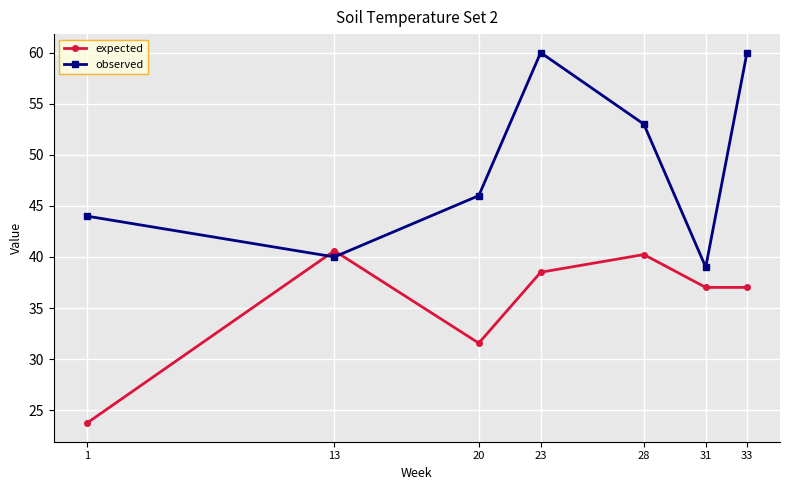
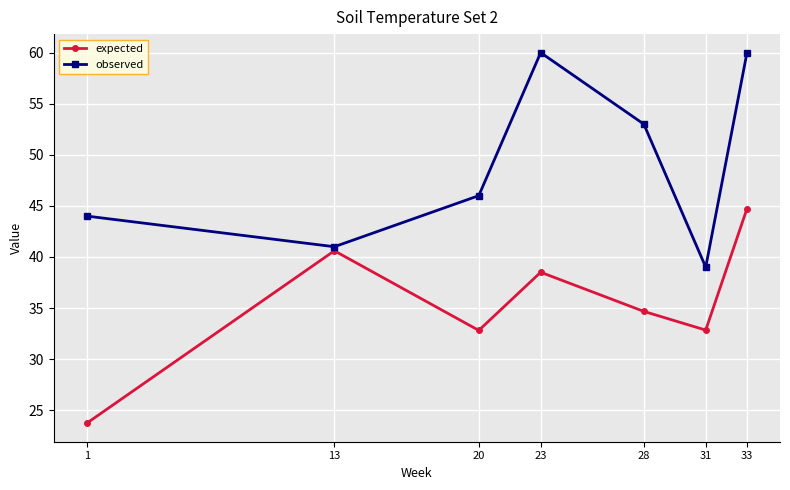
observed, 13: 40 -> 41
expected, 20: 31.6 -> 32.8
expected, 28: 40.2 -> 34.7
expected, 31: 37.0 -> 32.8
expected, 33: 37.0 -> 44.7
